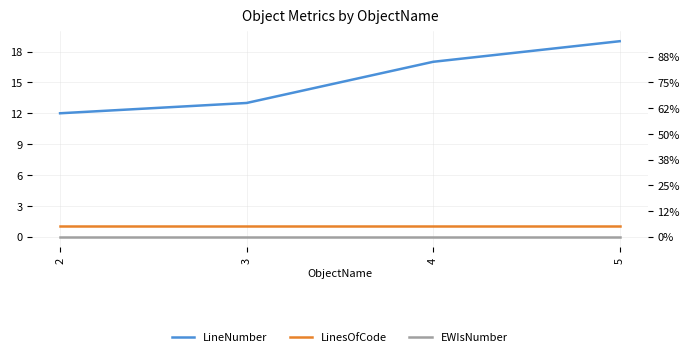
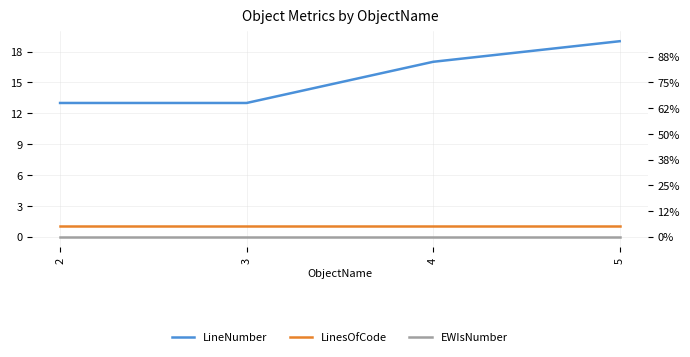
LineNumber, 2: 12 -> 13
